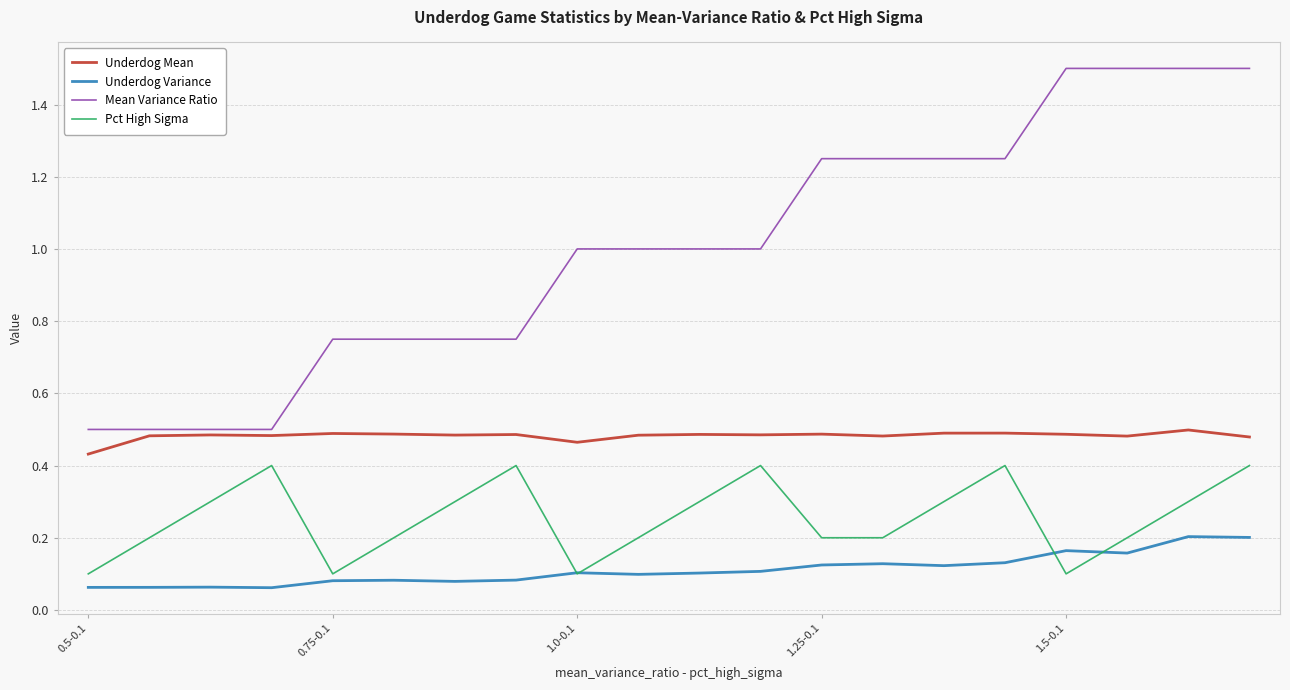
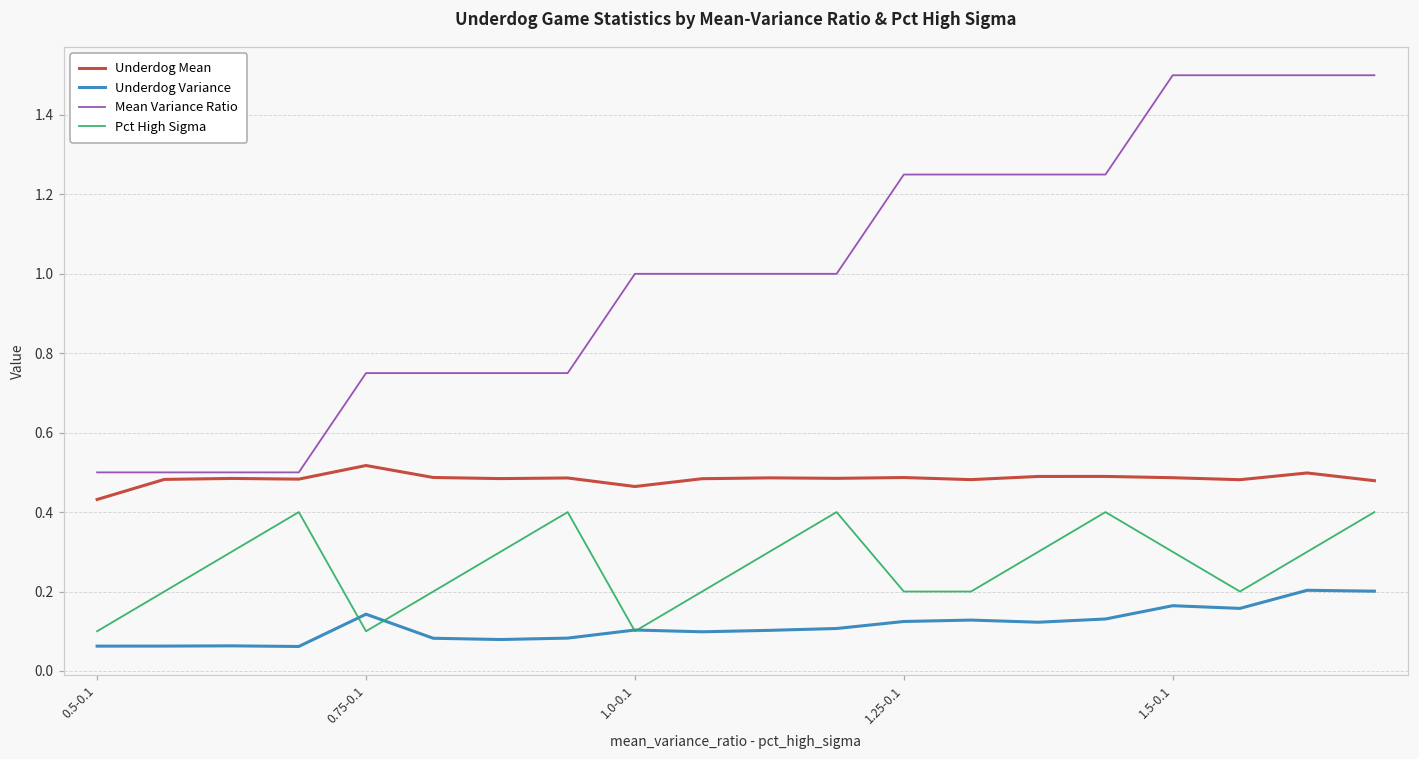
Underdog Mean, 0.75-0.1: 0.49 -> 0.52
Underdog Variance, 0.75-0.1: 0.08 -> 0.14
Pct High Sigma, 1.5-0.1: 0.1 -> 0.3
